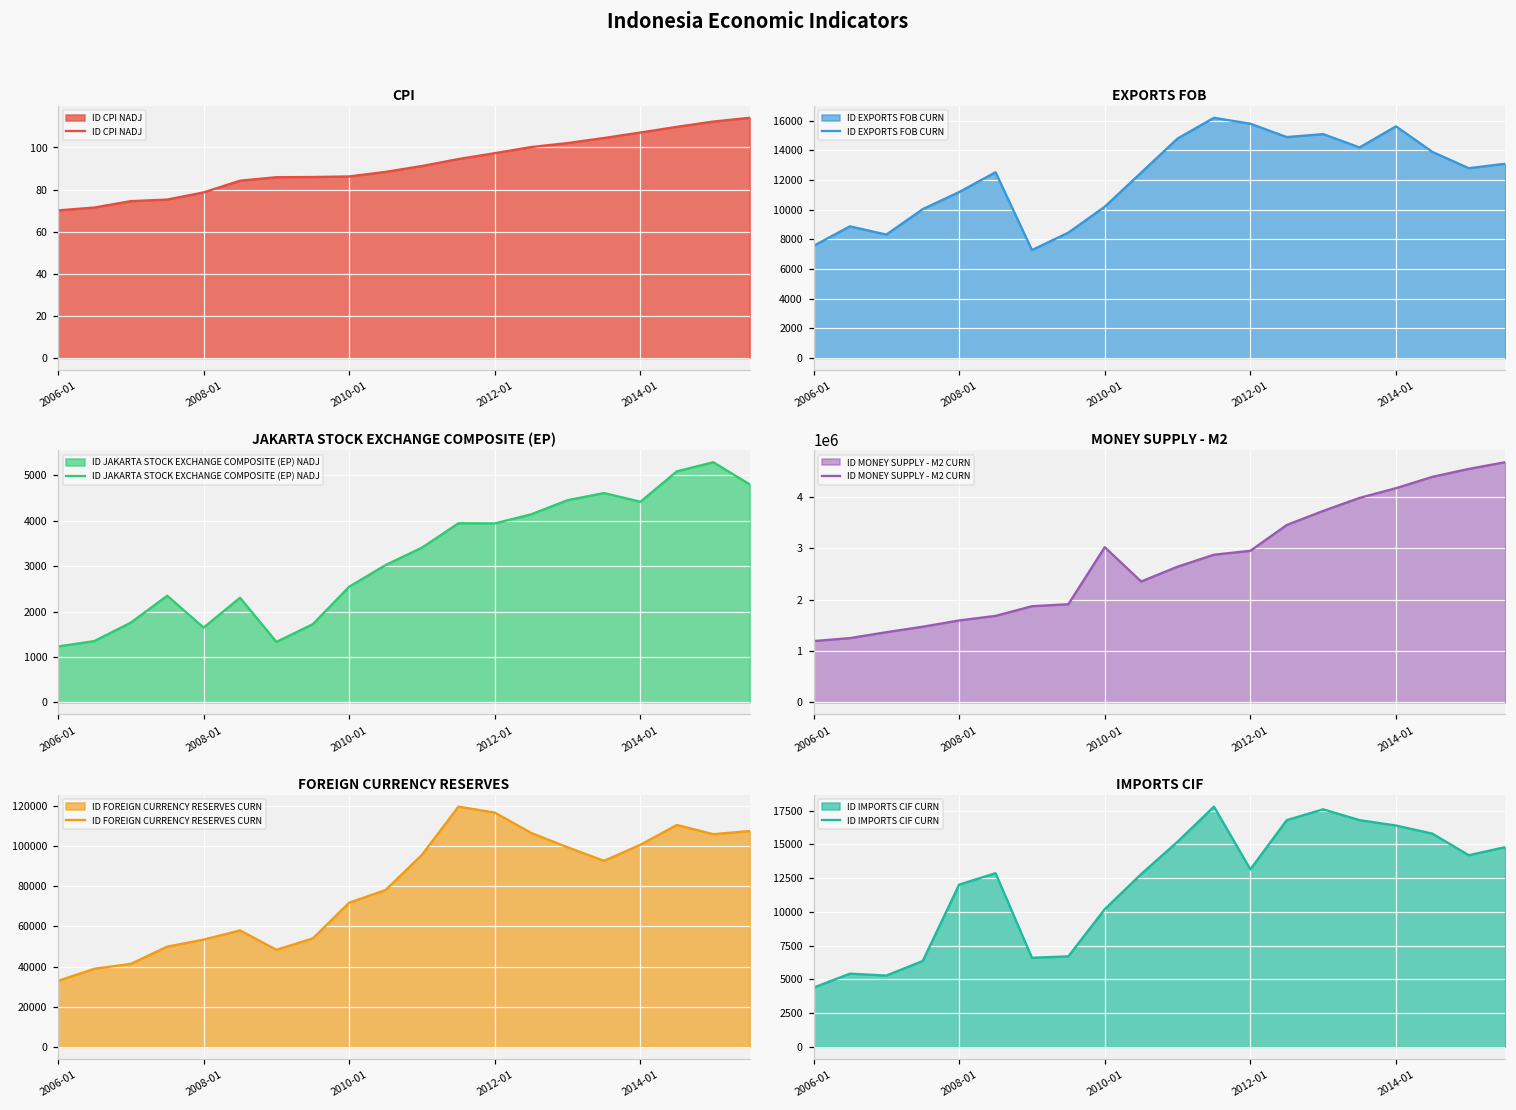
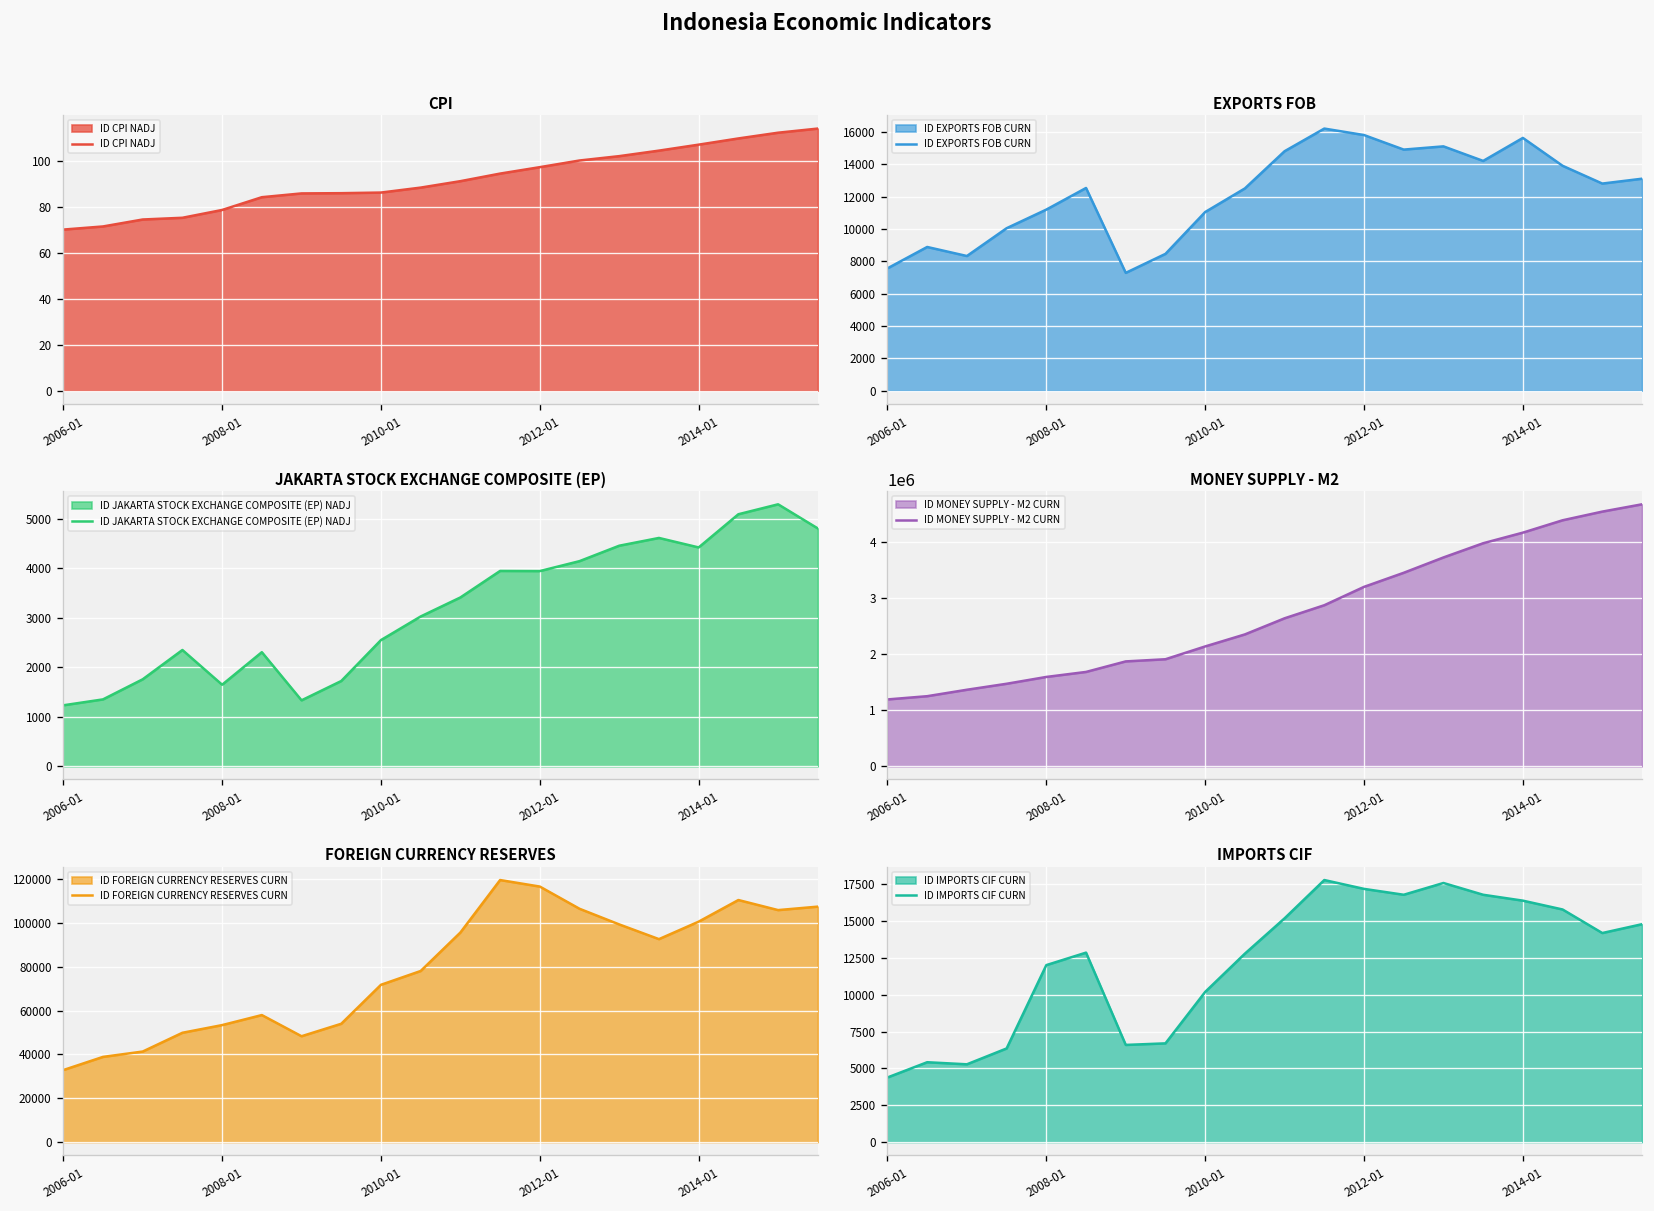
EXPORTS FOB, 2010-01: 10200 -> 11000
MONEY SUPPLY - M2, 2010-01: 3000000 -> 2100000
MONEY SUPPLY - M2, 2012-01: 3000000 -> 3200000
IMPORTS CIF, 2012-01: 13200 -> 17200
